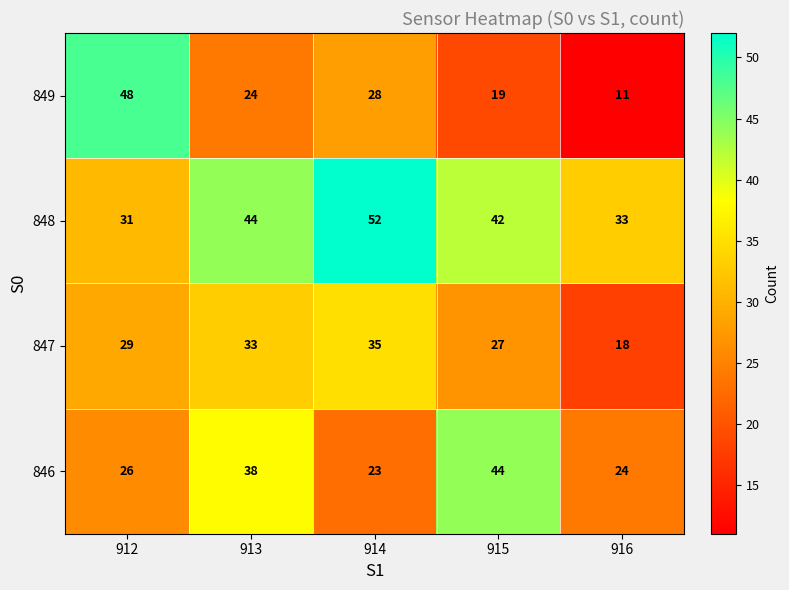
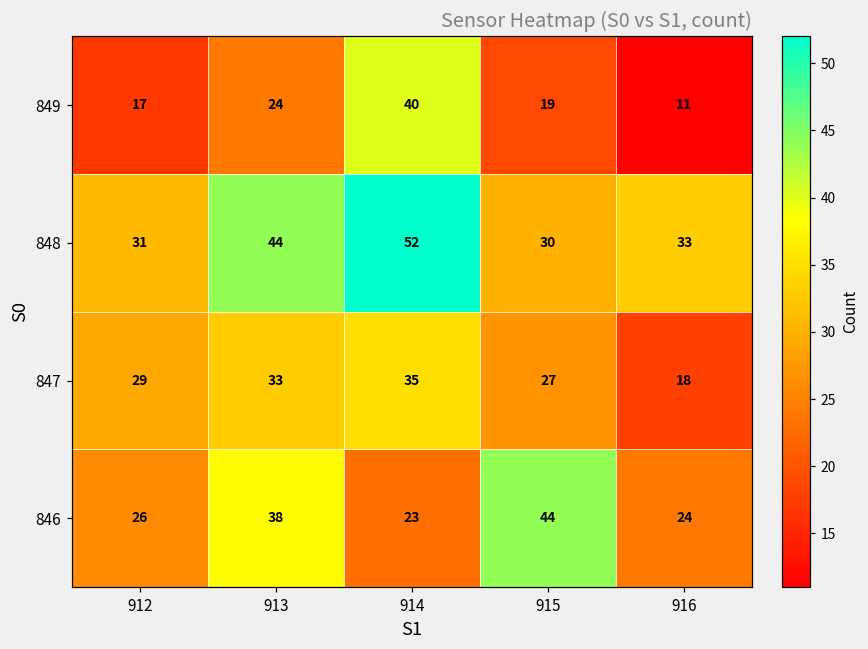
849, 912: 48 -> 17
849, 914: 28 -> 40
848, 915: 42 -> 30
